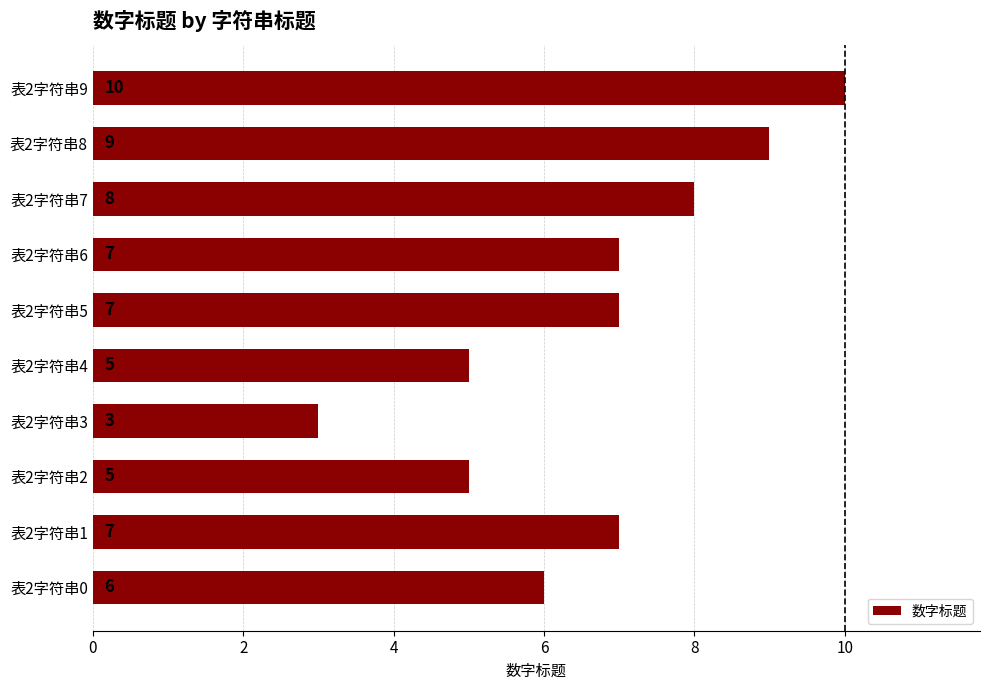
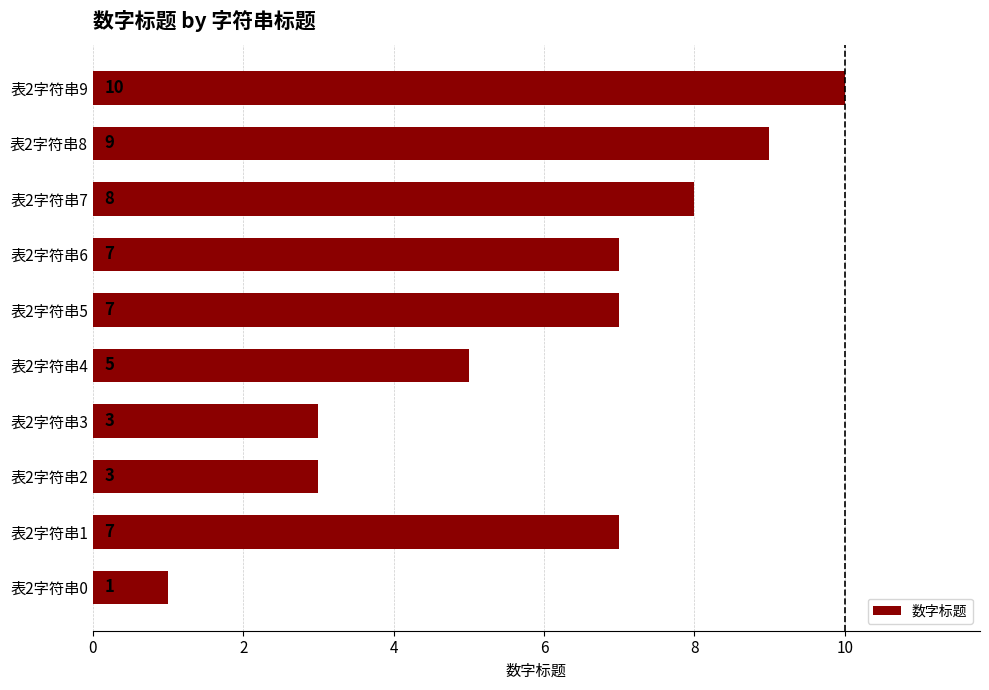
表2字符串2: 5 -> 3
表2字符串0: 6 -> 1
